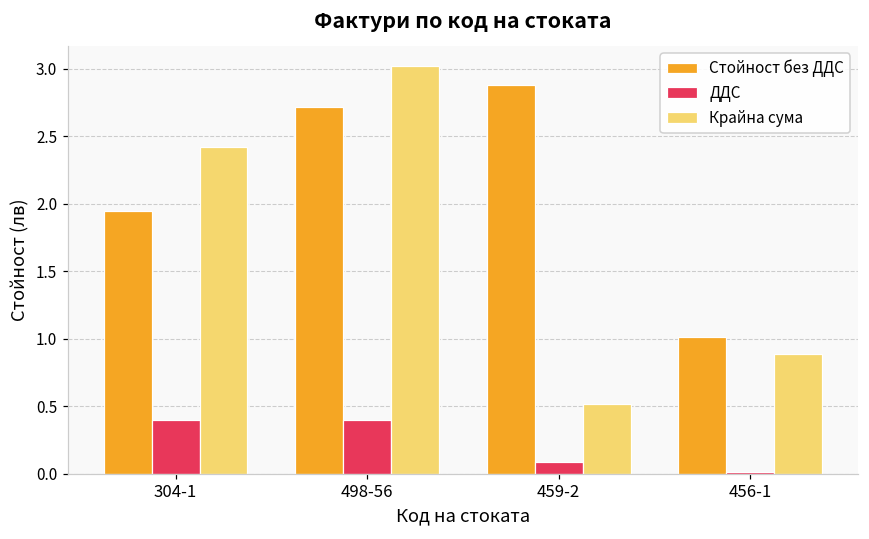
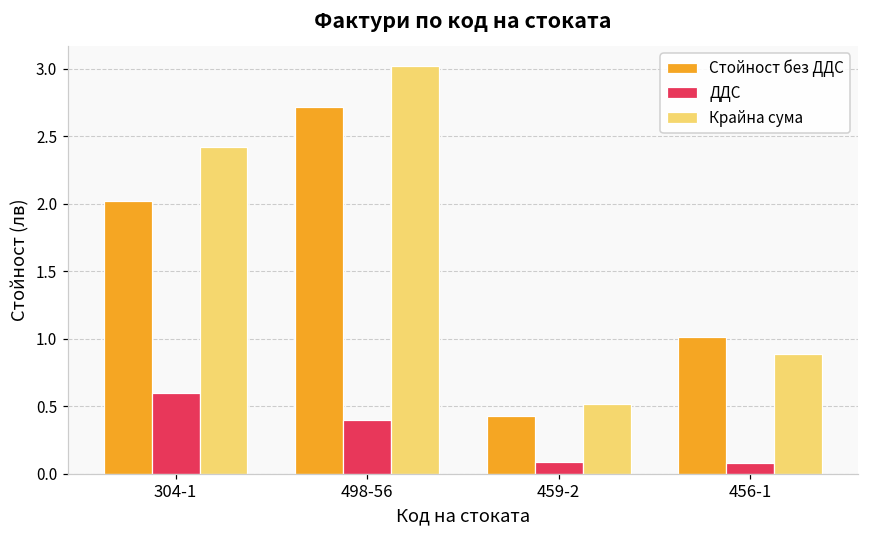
Стойност без ДДС, 304-1: 1.95 -> 2.02
ДДС, 304-1: 0.4 -> 0.6
Стойност без ДДС, 459-2: 2.88 -> 0.43
ДДС, 456-1: 0.01 -> 0.08
